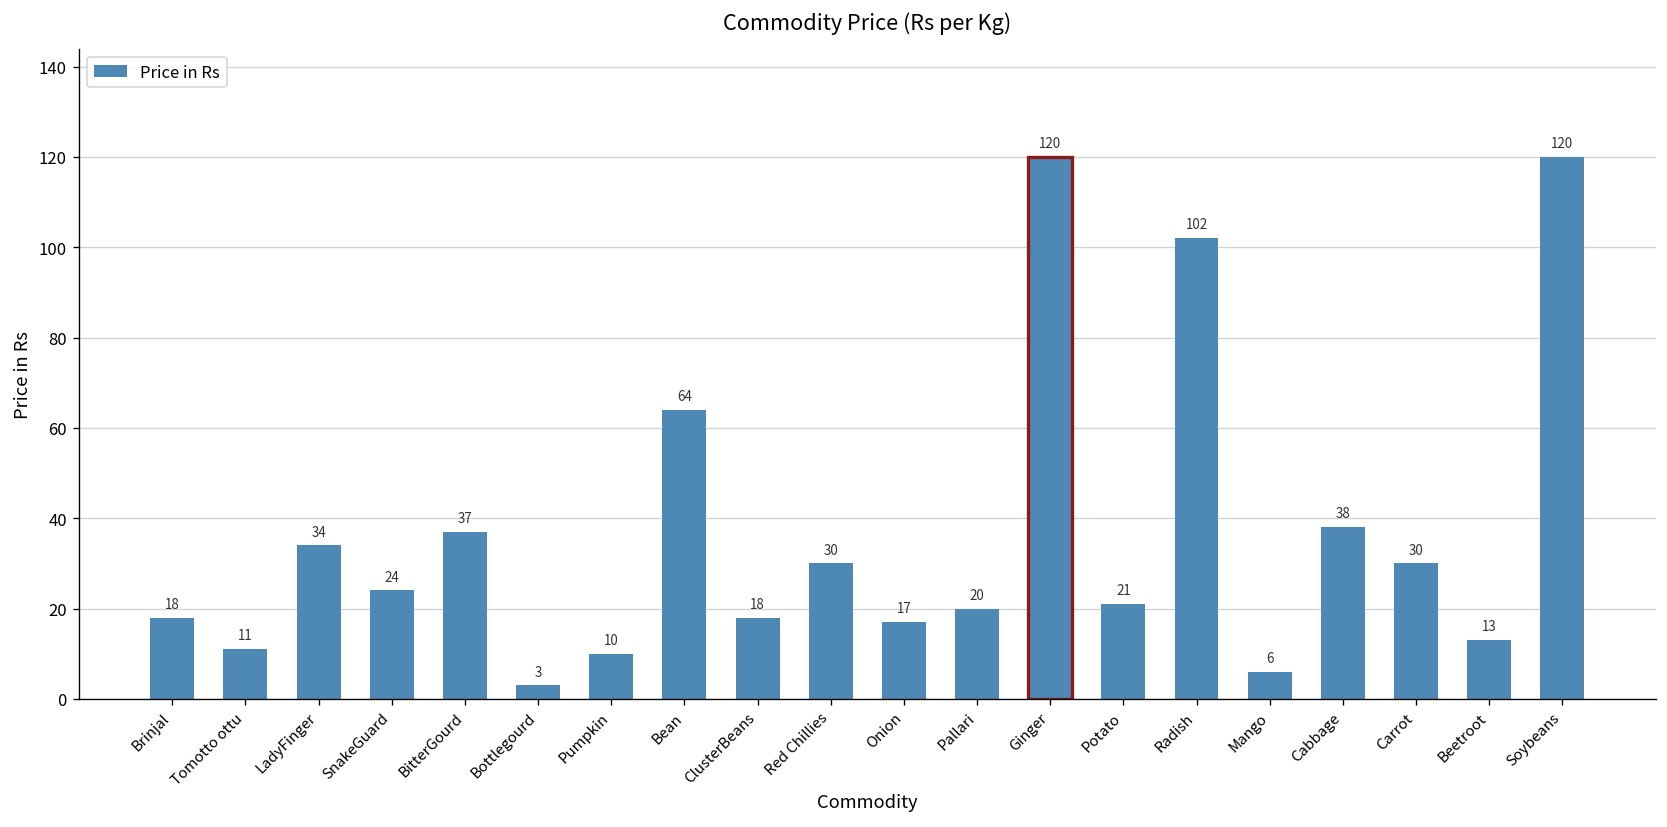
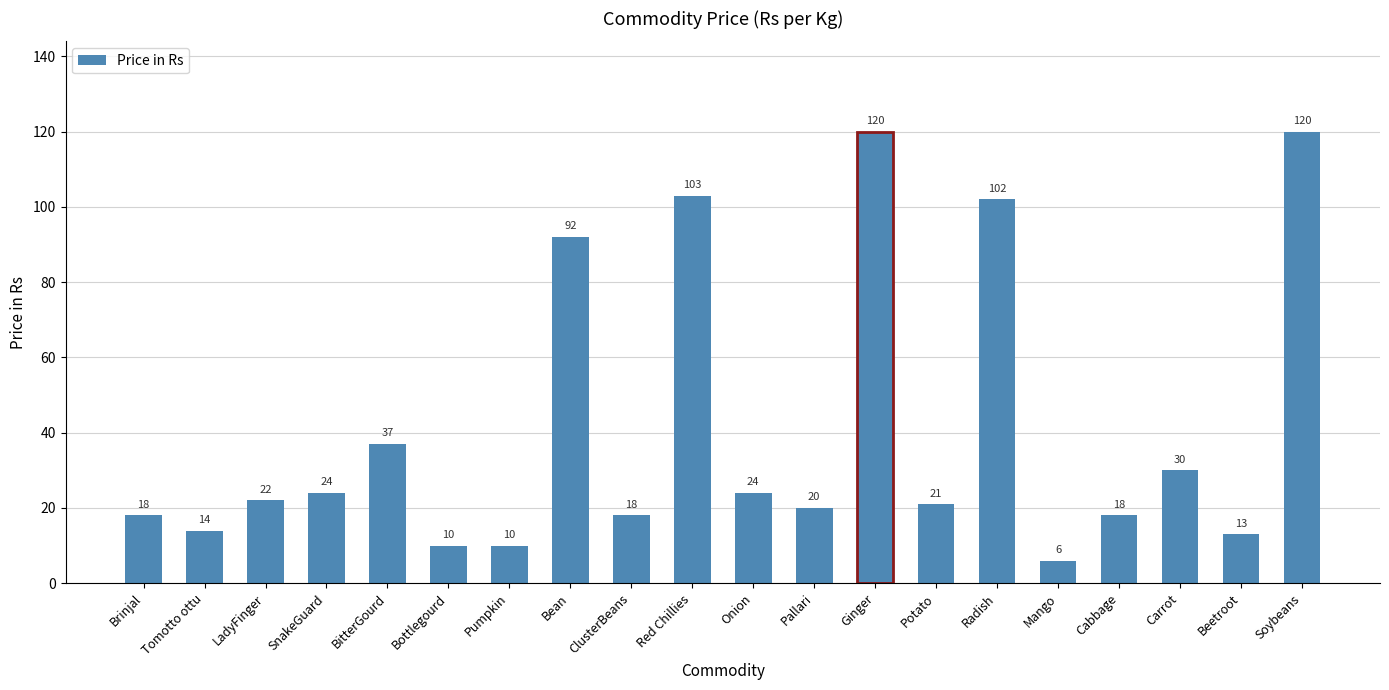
Tomotto ottu: 11 -> 14
LadyFinger: 34 -> 22
Bottlegourd: 3 -> 10
Bean: 64 -> 92
Red Chillies: 30 -> 103
Onion: 17 -> 24
Cabbage: 38 -> 18
